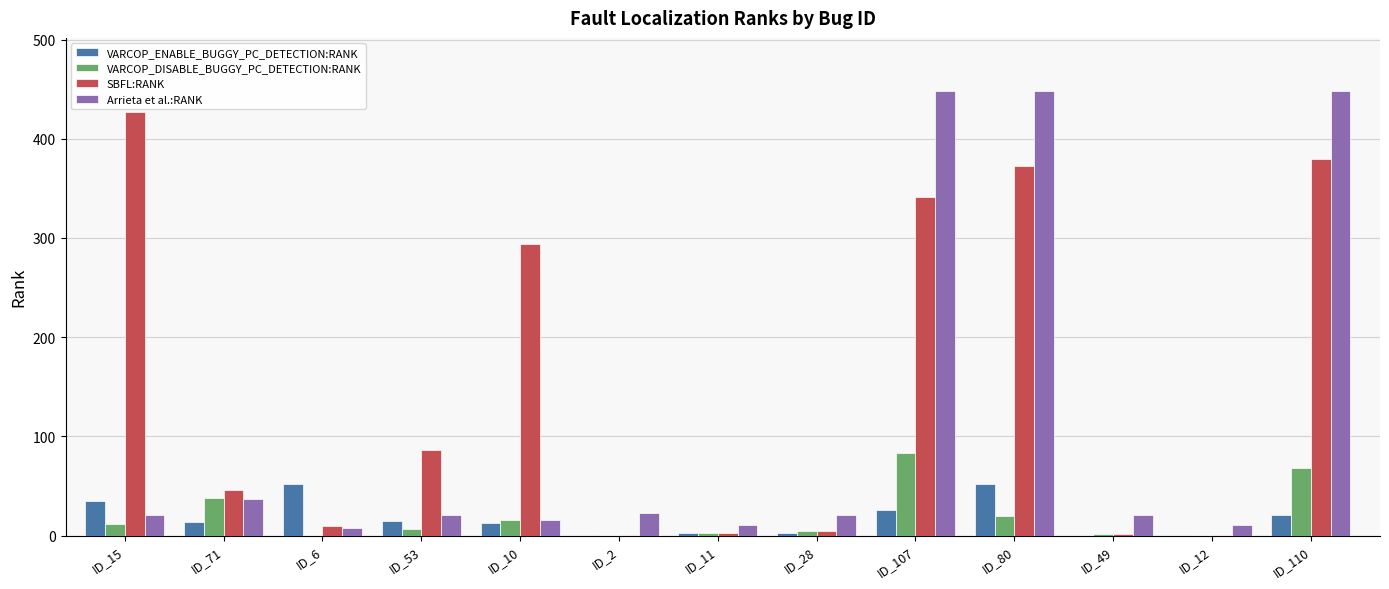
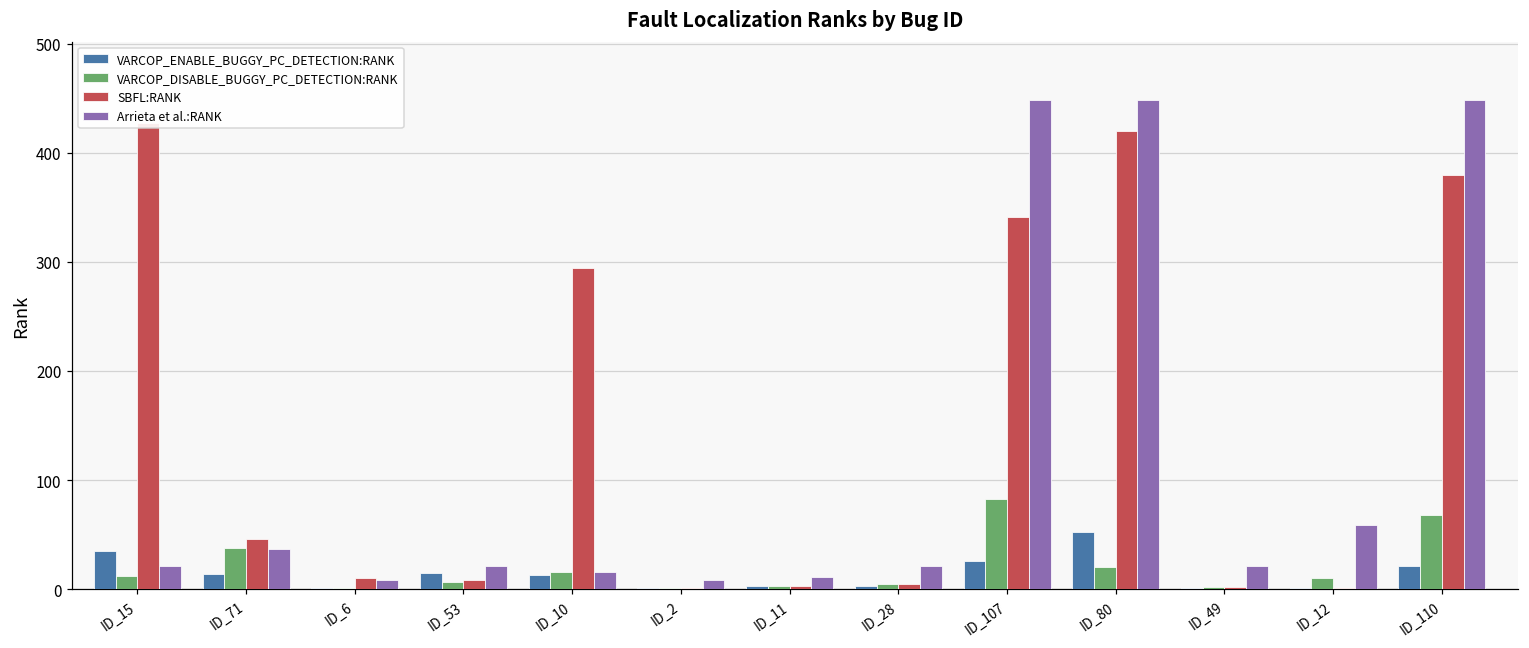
VARCOP_ENABLE_BUGGY_PC_DETECTION:RANK, ID_6: 50 -> 0
SBFL:RANK, ID_53: 90 -> 10
Arrieta et al.:RANK, ID_2: 20 -> 10
SBFL:RANK, ID_80: 370 -> 420
VARCOP_DISABLE_BUGGY_PC_DETECTION:RANK, ID_12: 0 -> 10
Arrieta et al.:RANK, ID_12: 10 -> 60
